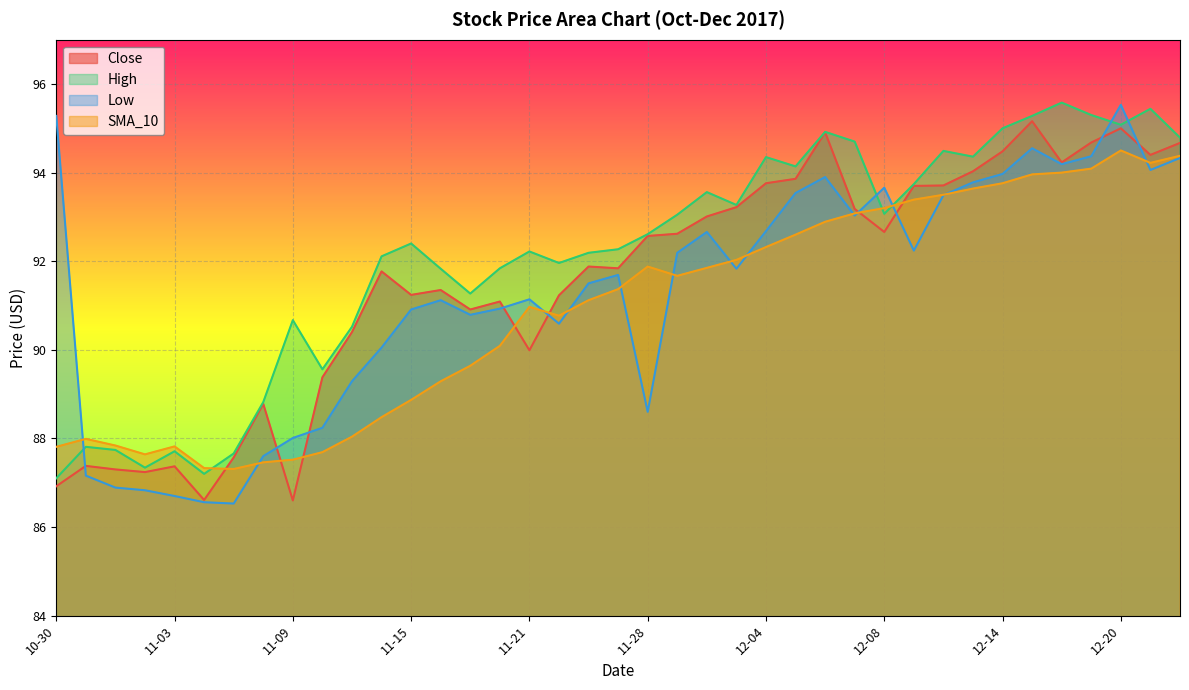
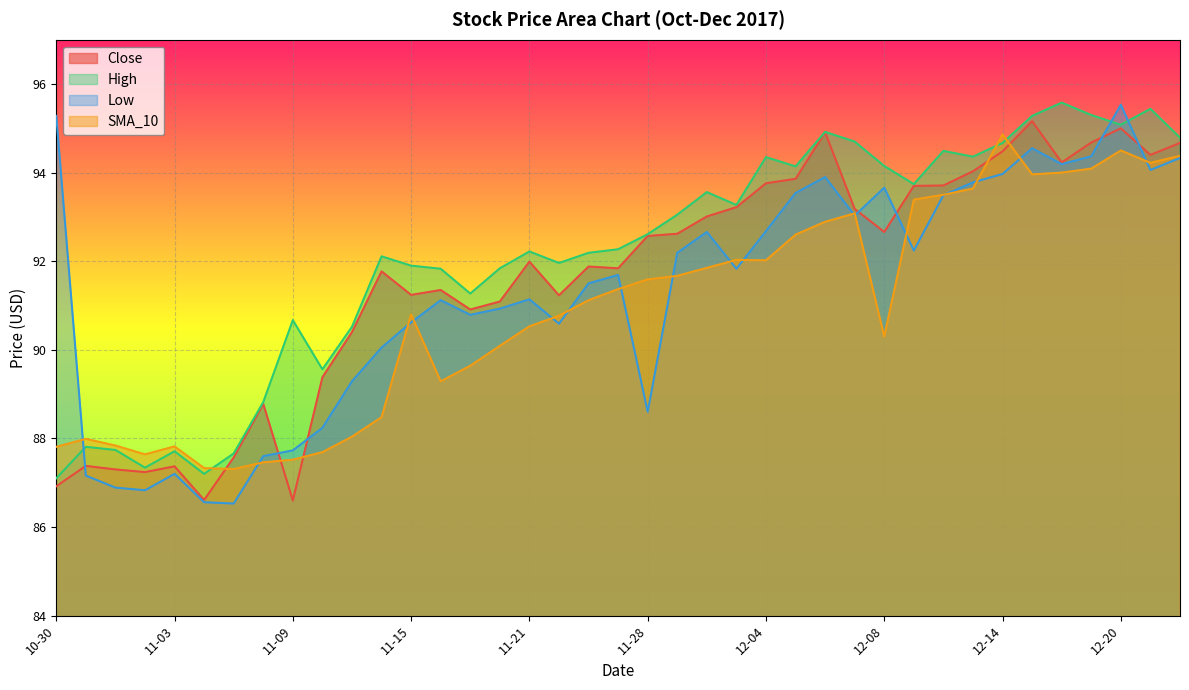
Low, 11-03: 86.7 -> 87.2
Low, 11-09: 88.0 -> 87.7
High, 11-15: 92.4 -> 91.9
Low, 11-15: 90.9 -> 90.6
SMA_10, 11-15: 88.9 -> 90.8
Close, 11-21: 90.0 -> 92.0
SMA_10, 11-21: 91.0 -> 90.5
SMA_10, 11-28: 91.9 -> 91.6
SMA_10, 12-04: 92.3 -> 92.0
High, 12-08: 93.1 -> 94.2
SMA_10, 12-08: 93.2 -> 90.3
High, 12-14: 95.0 -> 94.7
SMA_10, 12-14: 93.8 -> 94.9
